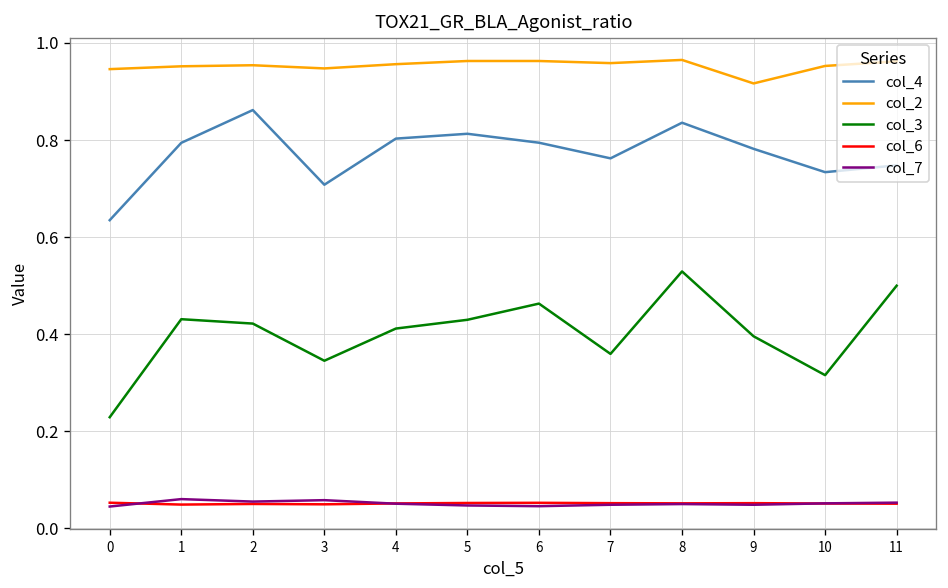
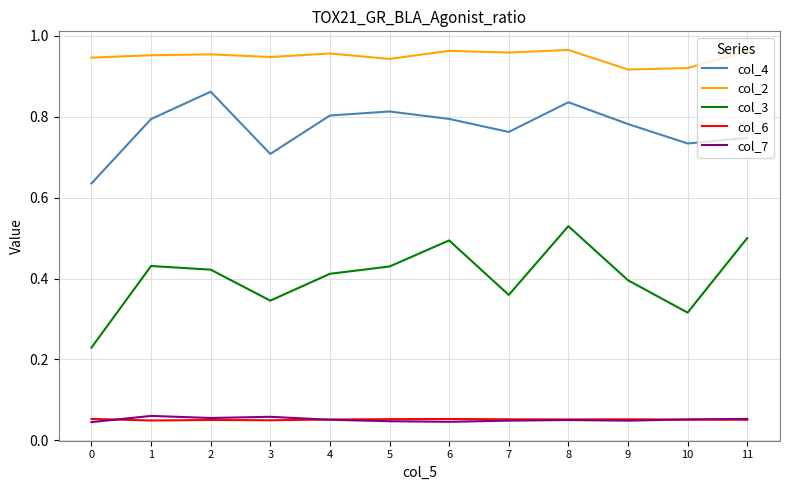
col_2, 5: 0.96 -> 0.94
col_3, 6: 0.46 -> 0.49
col_2, 10: 0.95 -> 0.92
